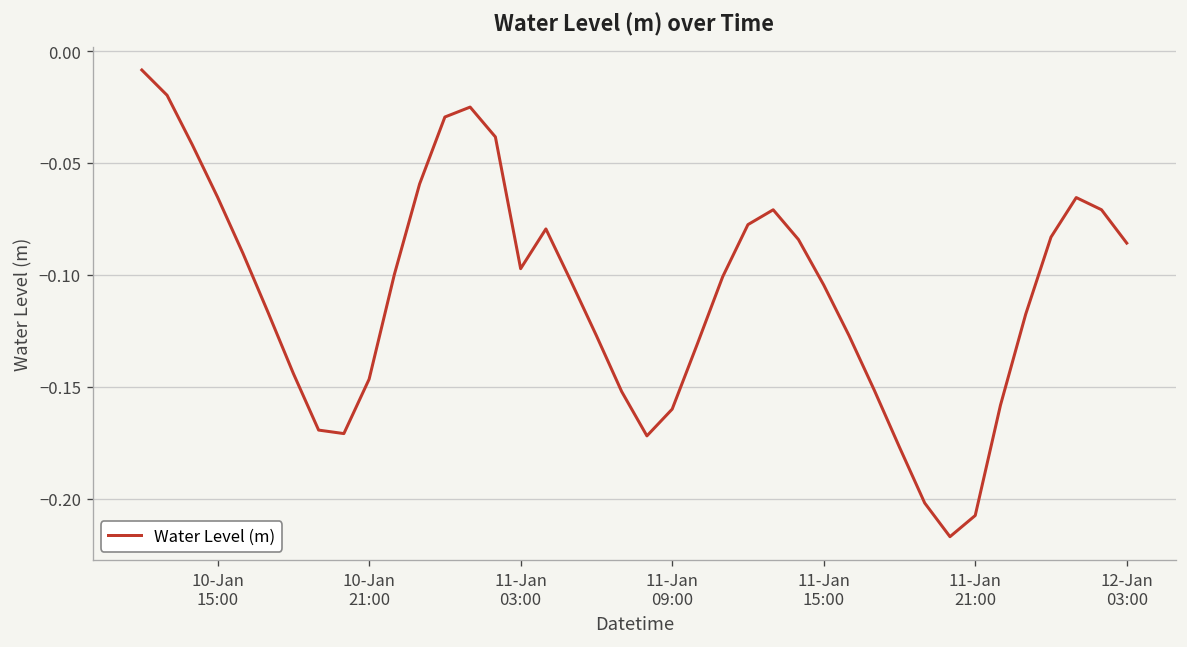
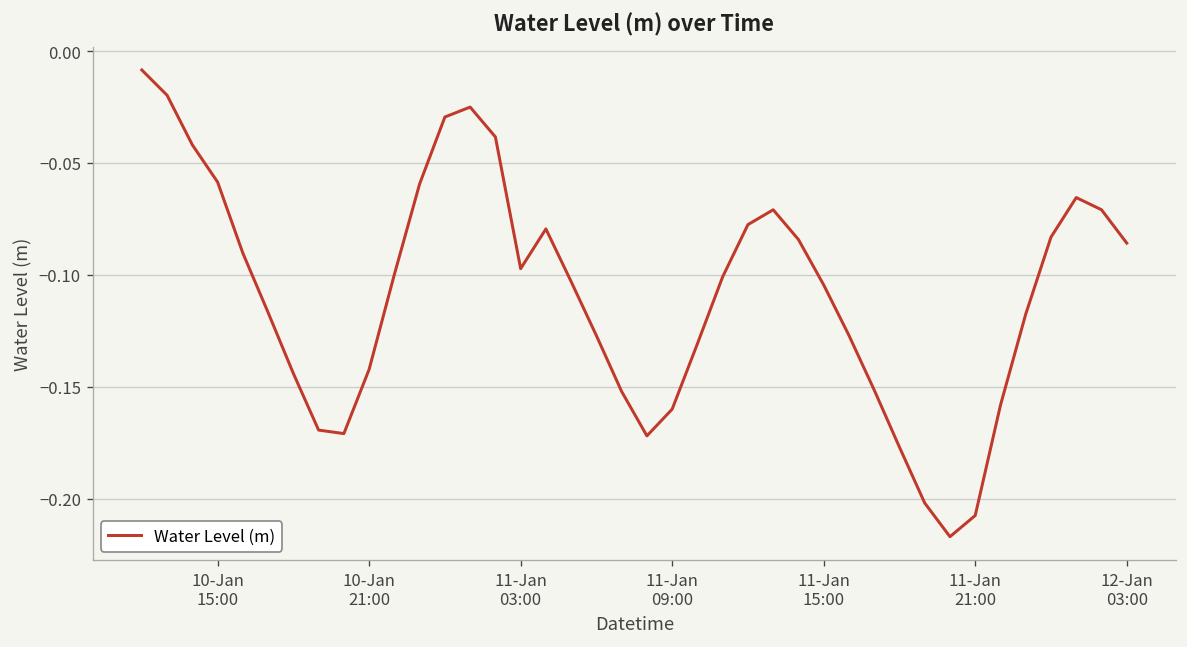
10-Jan 15:00: -0.065 -> -0.059
10-Jan 21:00: -0.147 -> -0.142
